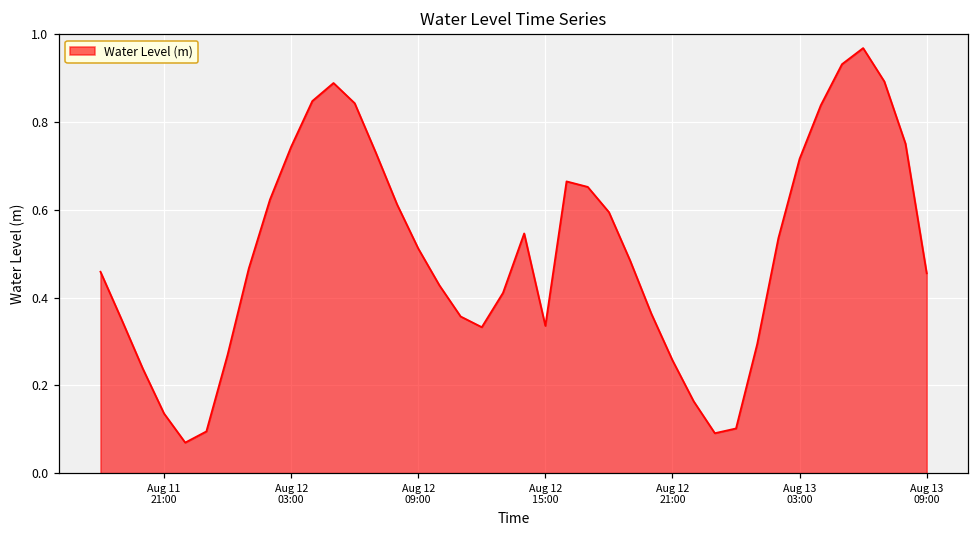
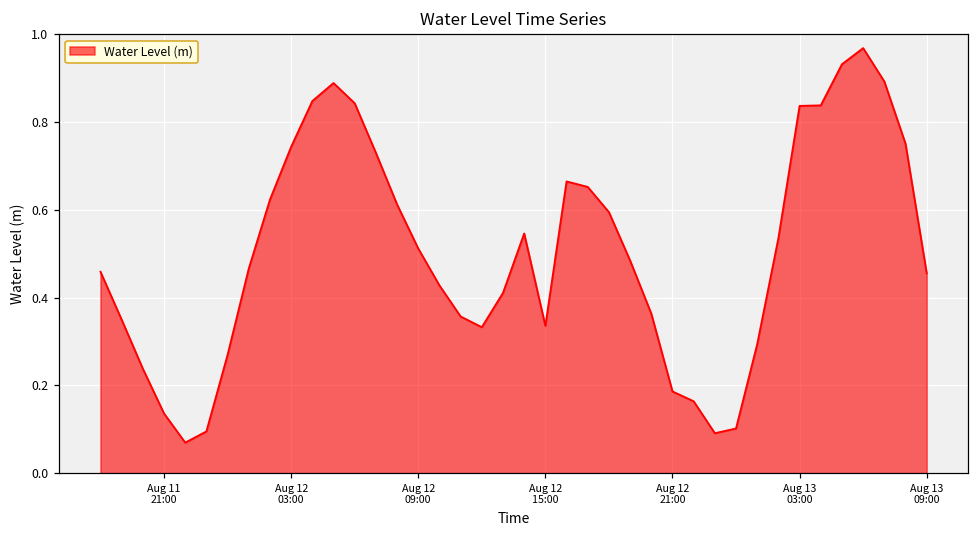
Aug 12 21:00: 0.26 -> 0.19
Aug 13 03:00: 0.72 -> 0.84
